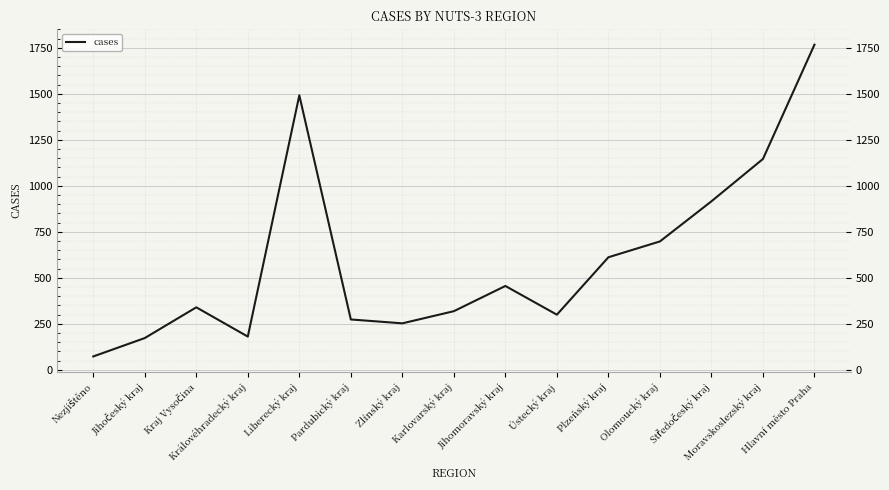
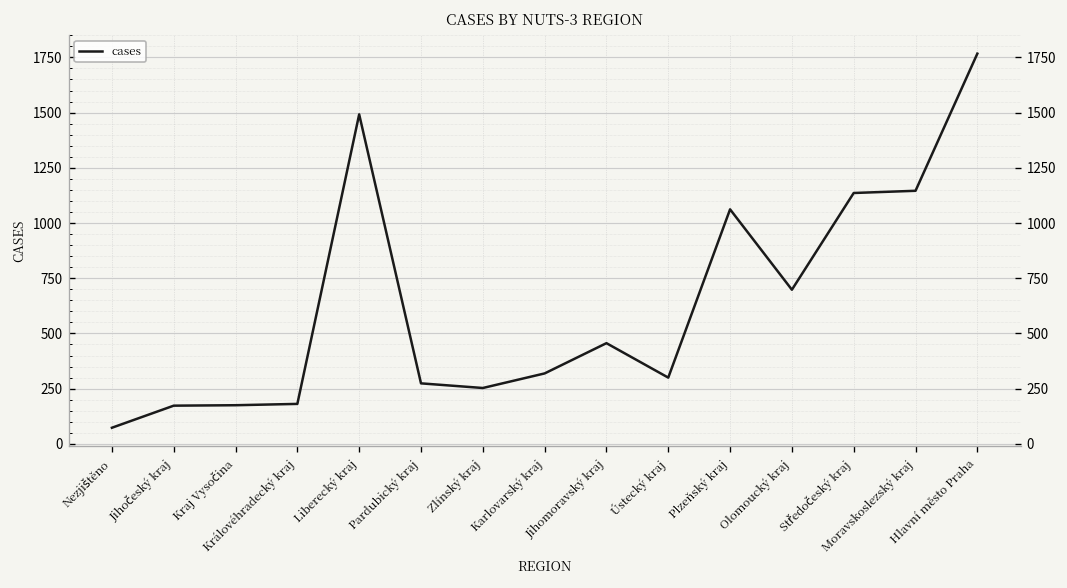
Kraj Vysočina: 340 -> 180
Plzeňský kraj: 610 -> 1060
Středočeský kraj: 920 -> 1140
